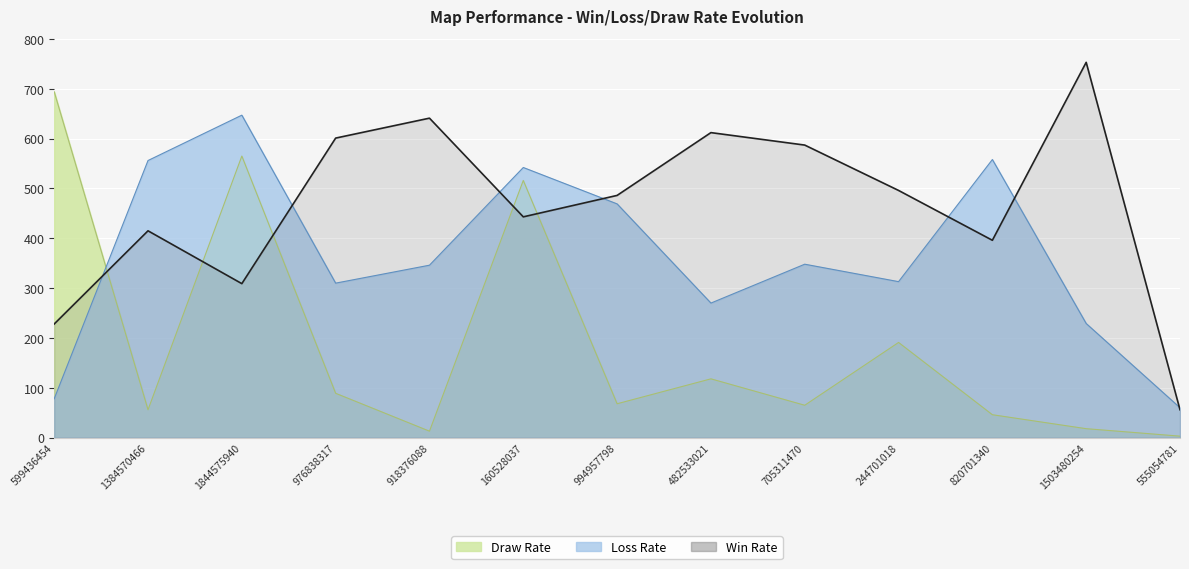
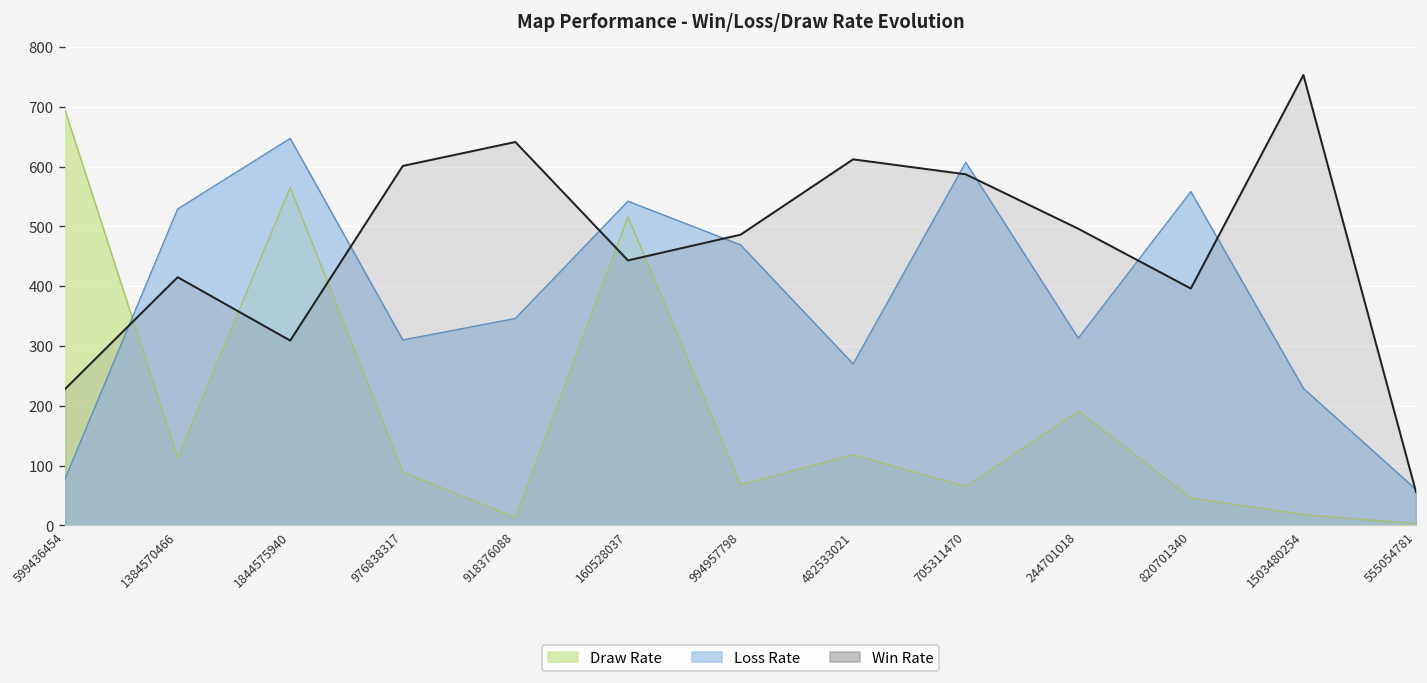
Draw Rate, 1384570466: 60 -> 110
Loss Rate, 1384570466: 560 -> 530
Loss Rate, 705311470: 350 -> 610
